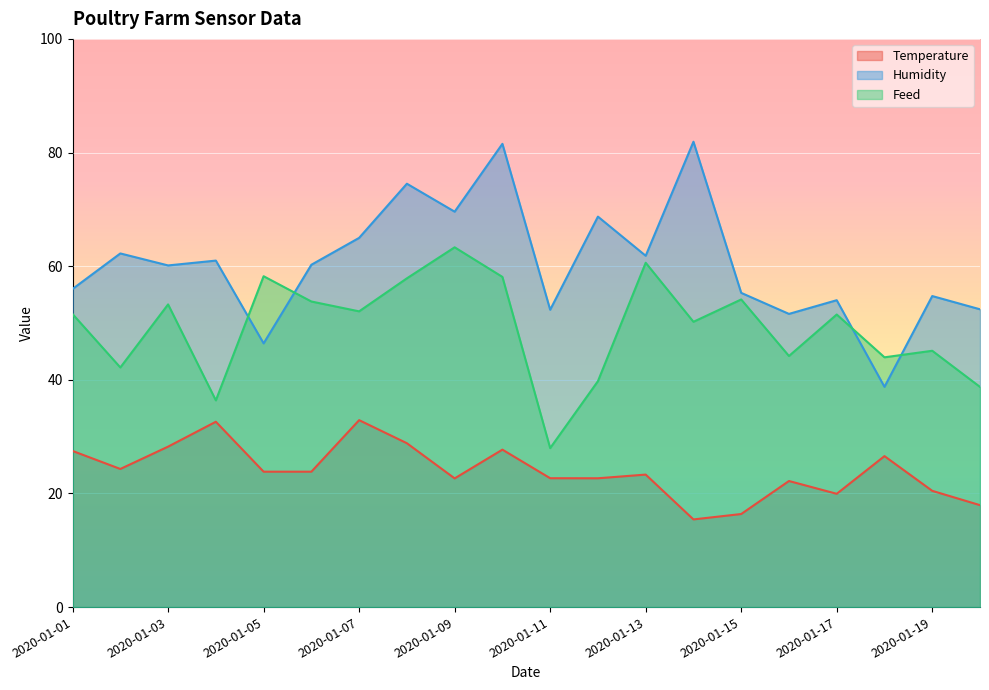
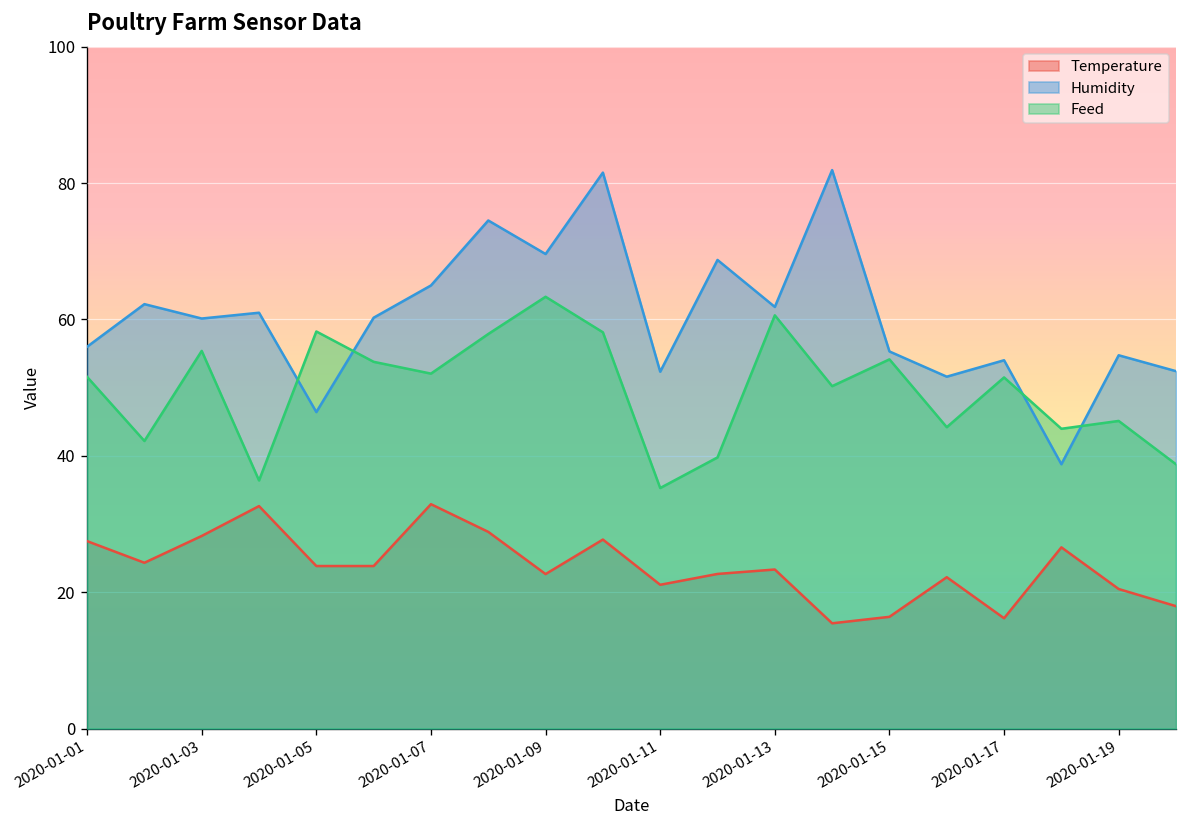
Feed, 2020-01-03: 53 -> 55
Temperature, 2020-01-11: 23 -> 21
Feed, 2020-01-11: 28 -> 35
Temperature, 2020-01-17: 20 -> 16
